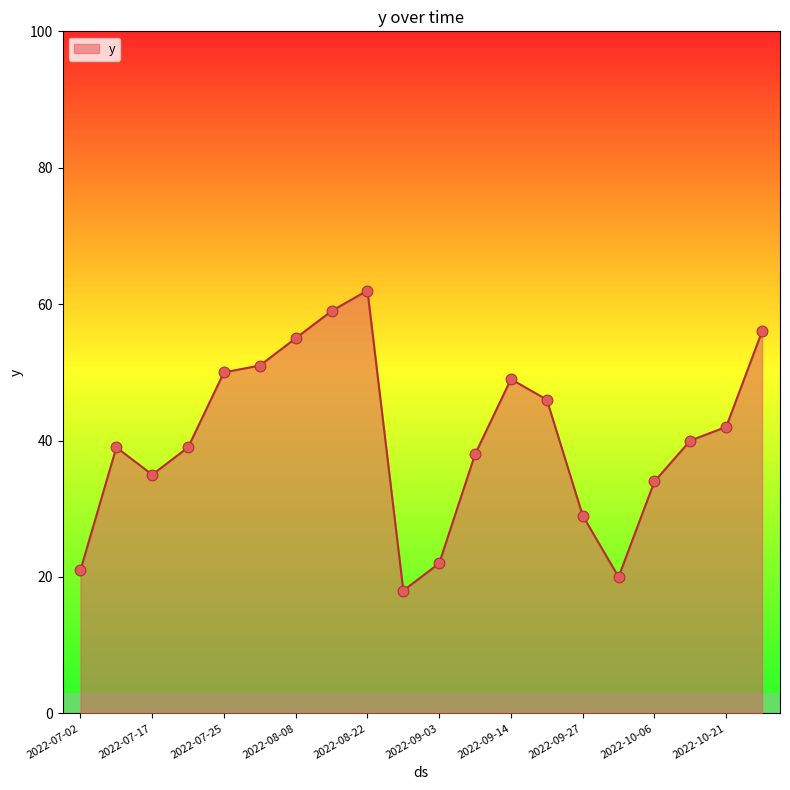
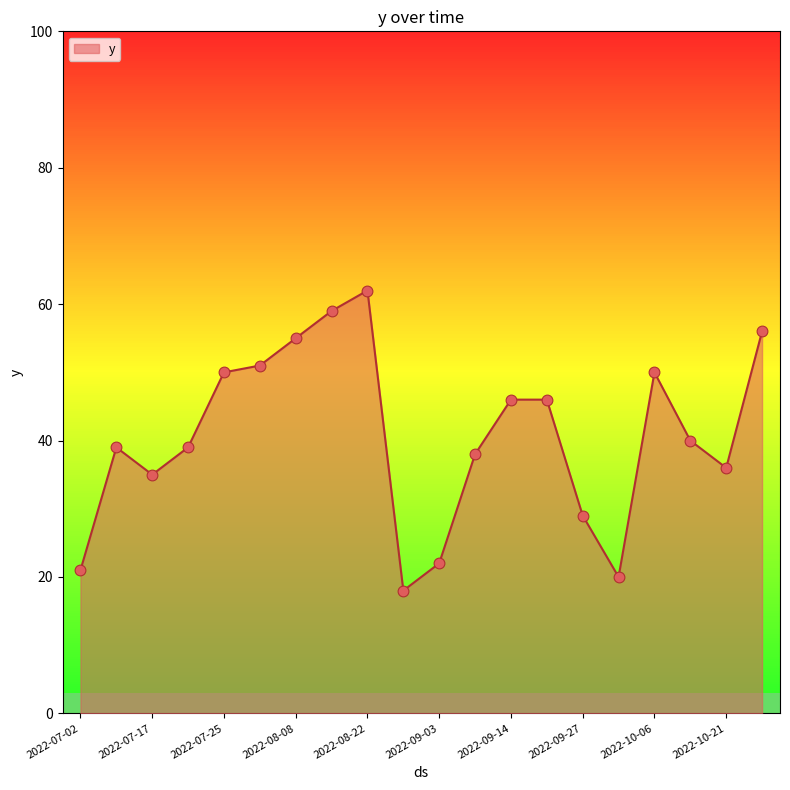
2022-09-14: 49 -> 46
2022-10-06: 34 -> 50
2022-10-21: 42 -> 36
